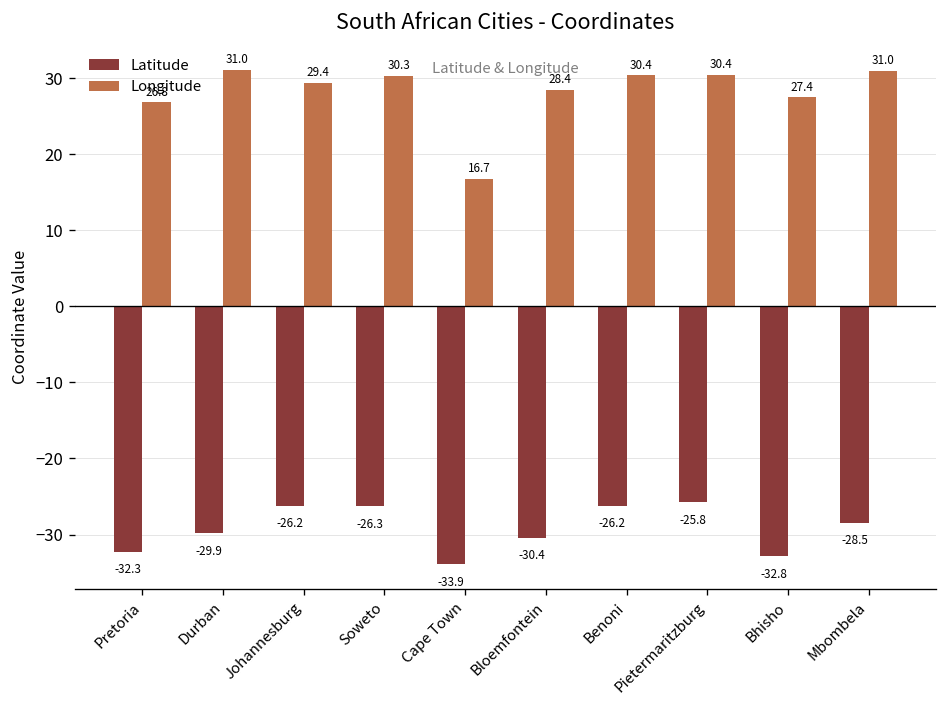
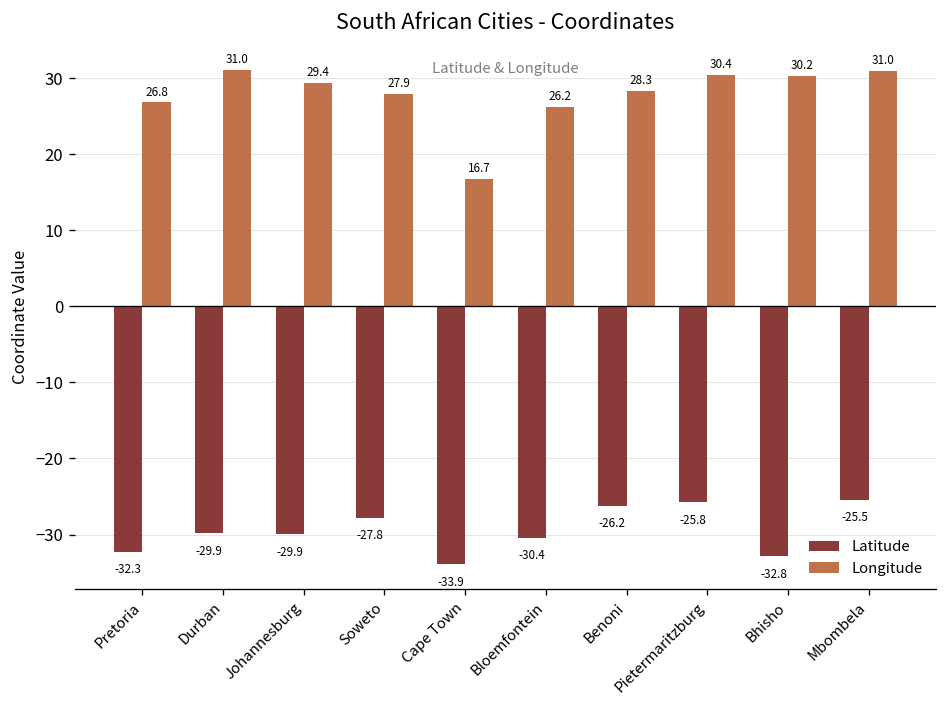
Latitude, Johannesburg: -26.2 -> -29.9
Latitude, Soweto: -26.3 -> -27.8
Longitude, Soweto: 30.3 -> 27.9
Longitude, Bloemfontein: 28.4 -> 26.2
Longitude, Benoni: 30.4 -> 28.3
Longitude, Bhisho: 27.4 -> 30.2
Latitude, Mbombela: -28.5 -> -25.5
